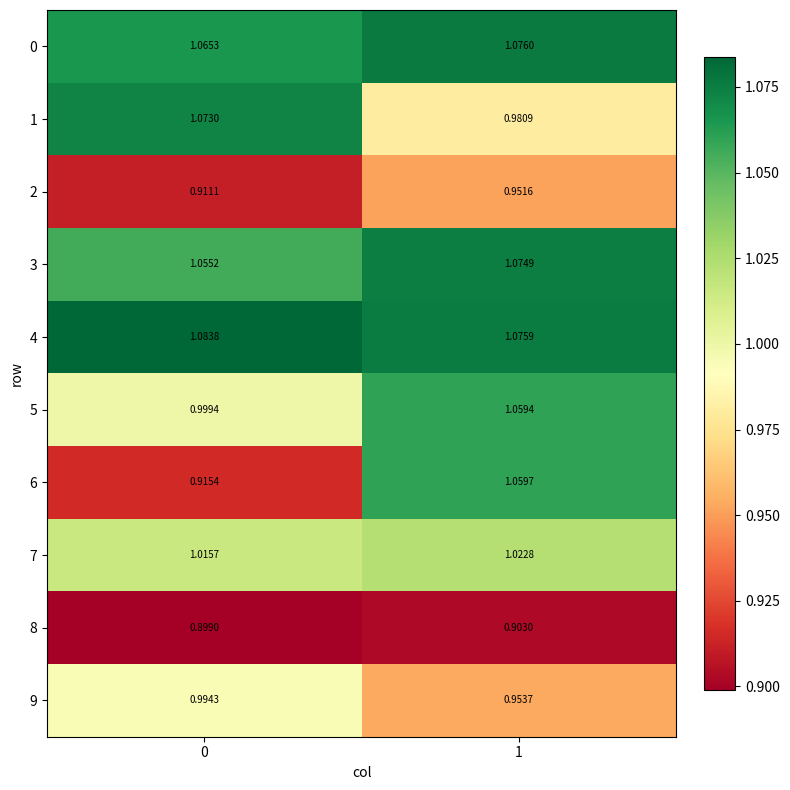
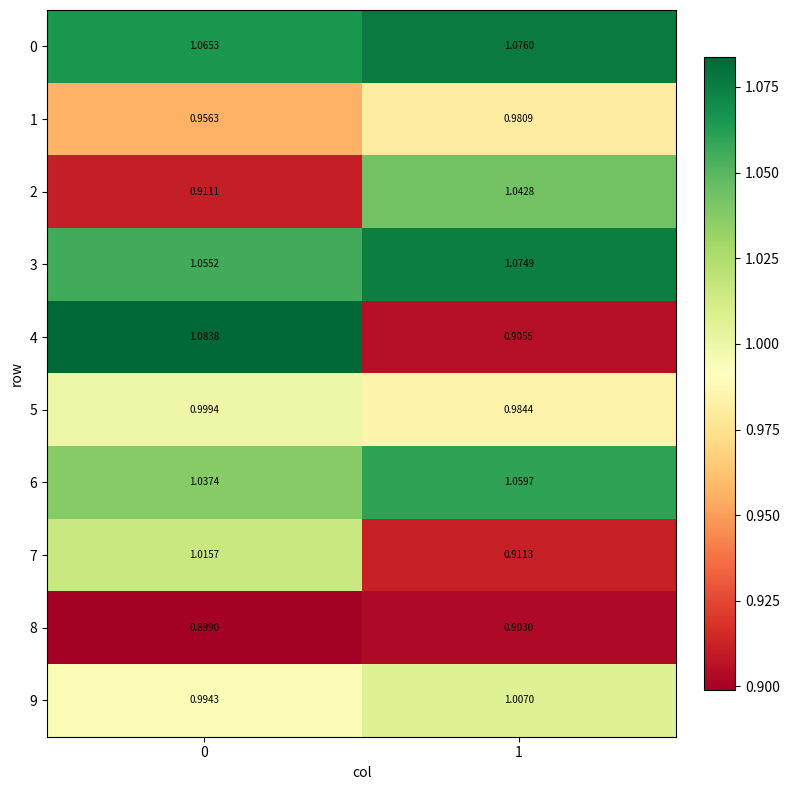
1, 0: 1.0730 -> 0.9563
2, 1: 0.9516 -> 1.0428
4, 1: 1.0759 -> 0.9055
5, 1: 1.0594 -> 0.9844
6, 0: 0.9154 -> 1.0374
7, 1: 1.0228 -> 0.9113
9, 1: 0.9537 -> 1.0070
